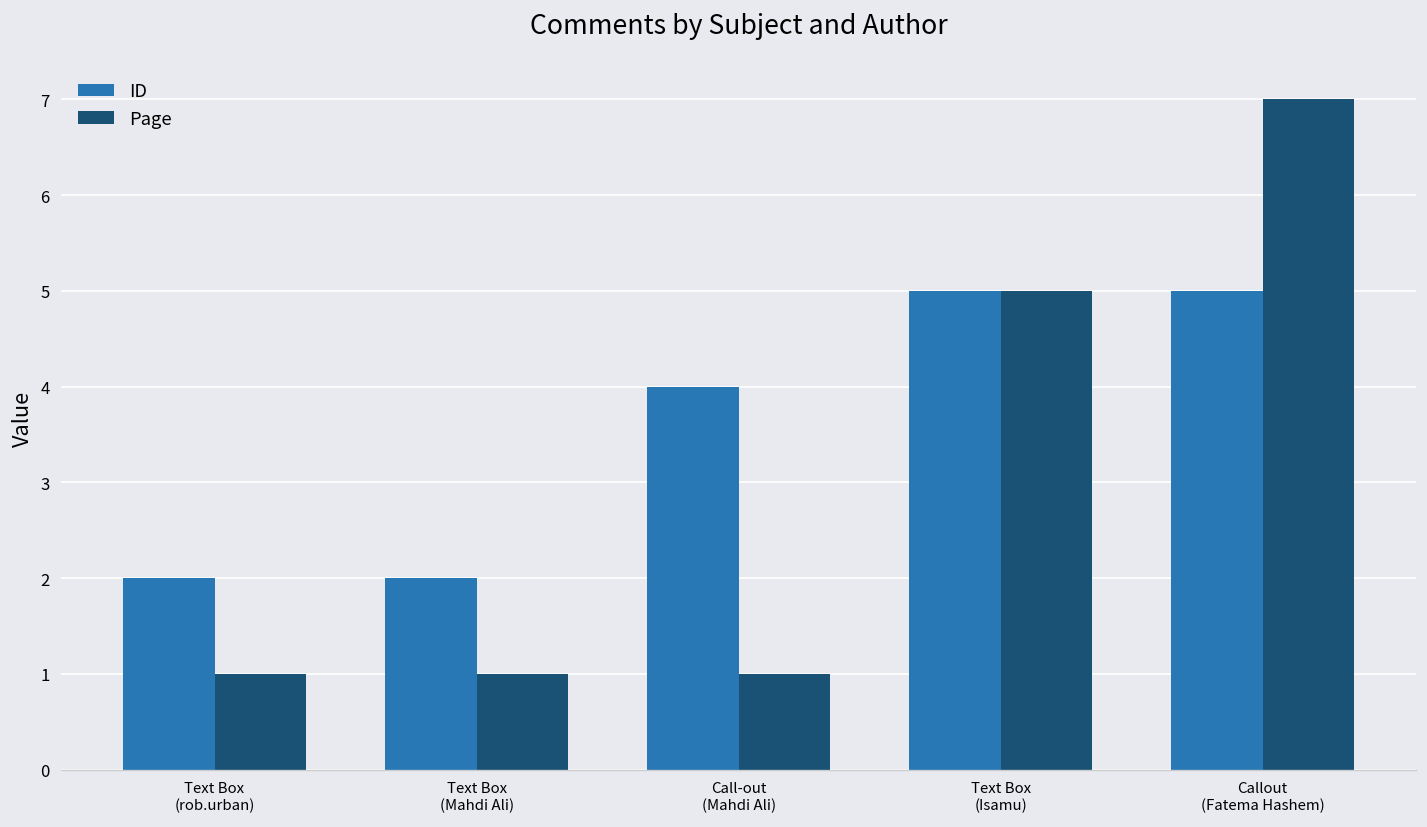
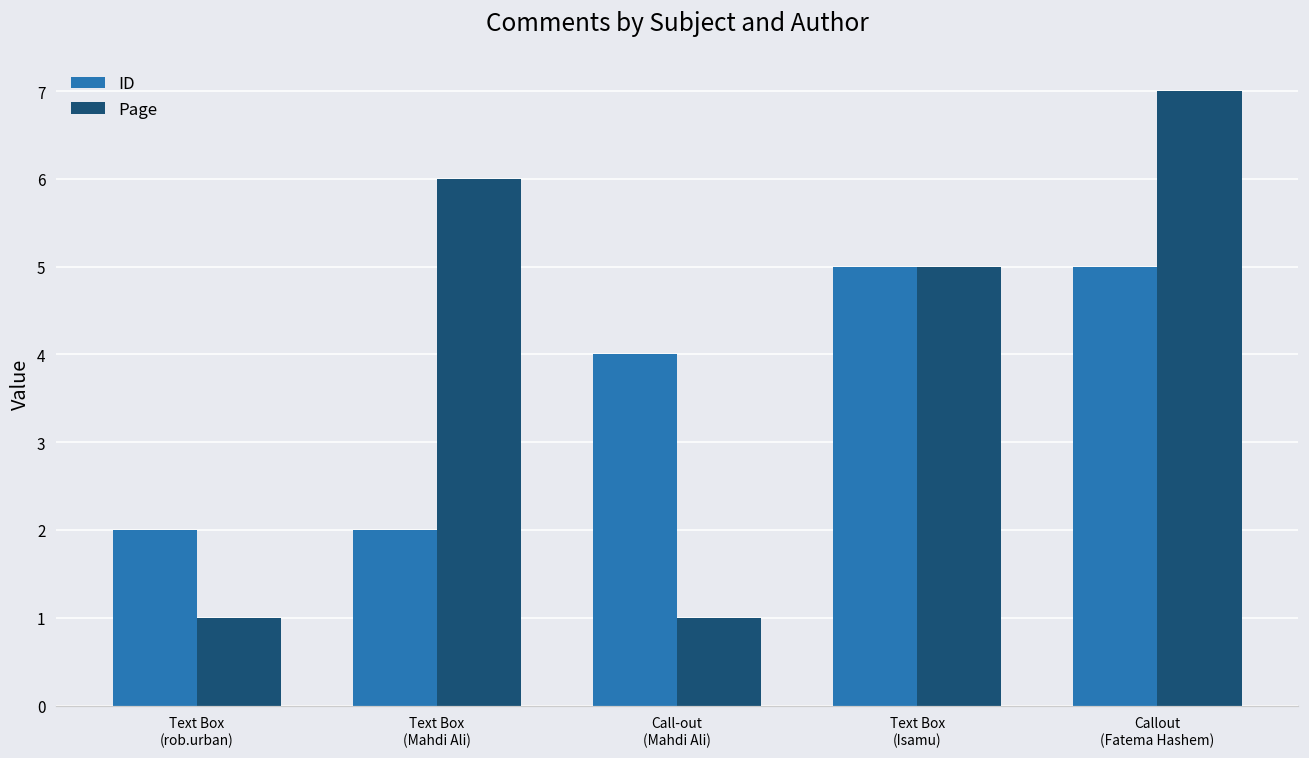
Page, Text Box (Mahdi Ali): 1 -> 6
